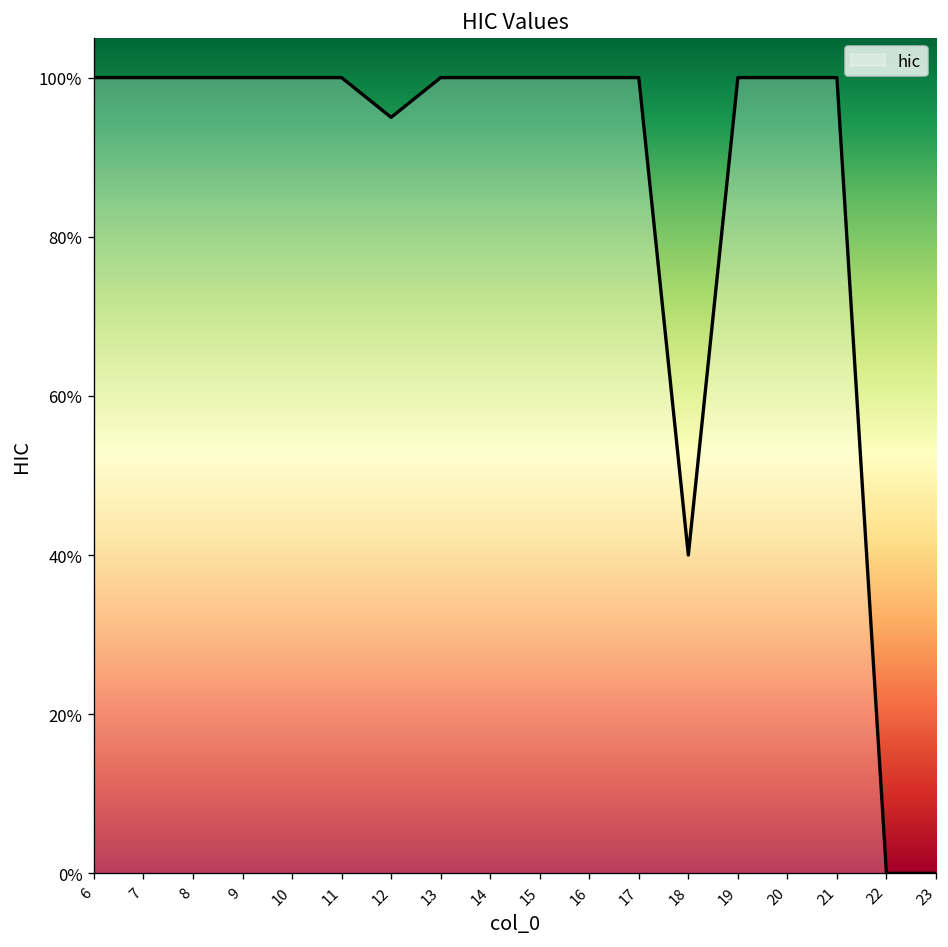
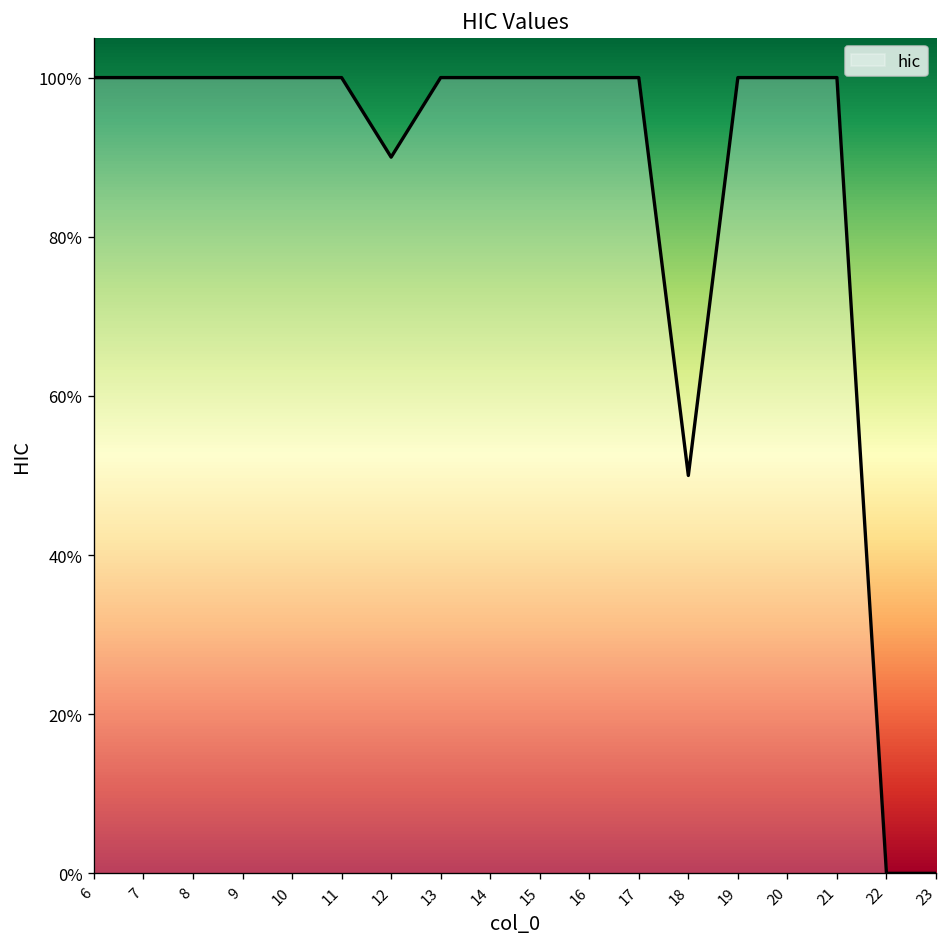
12: 95% -> 90%
18: 40% -> 50%
